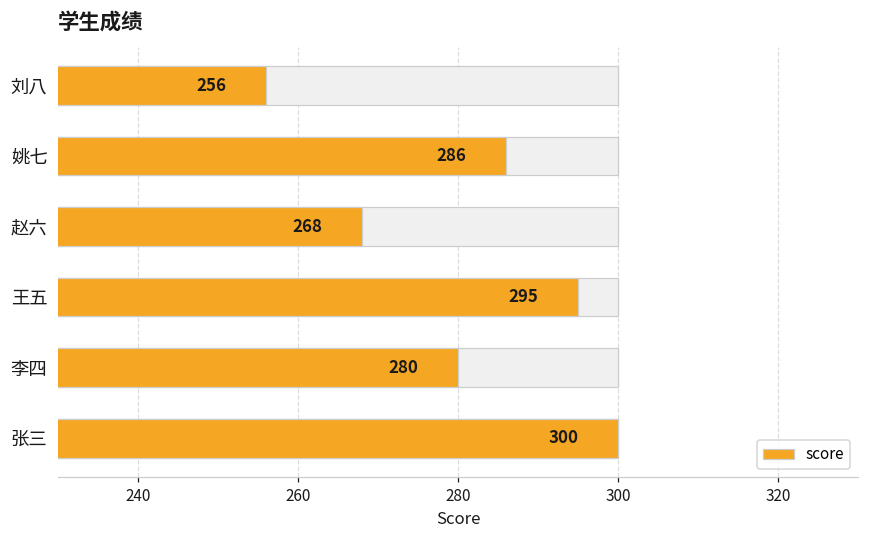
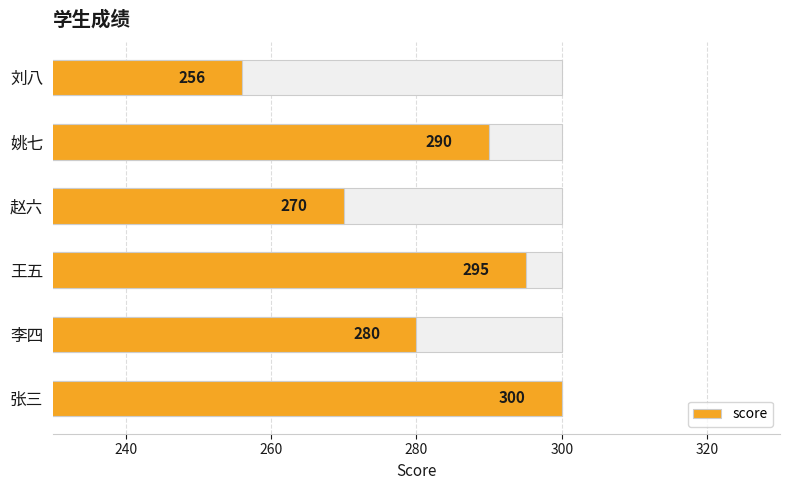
score, 姚七: 286 -> 290
score, 赵六: 268 -> 270
